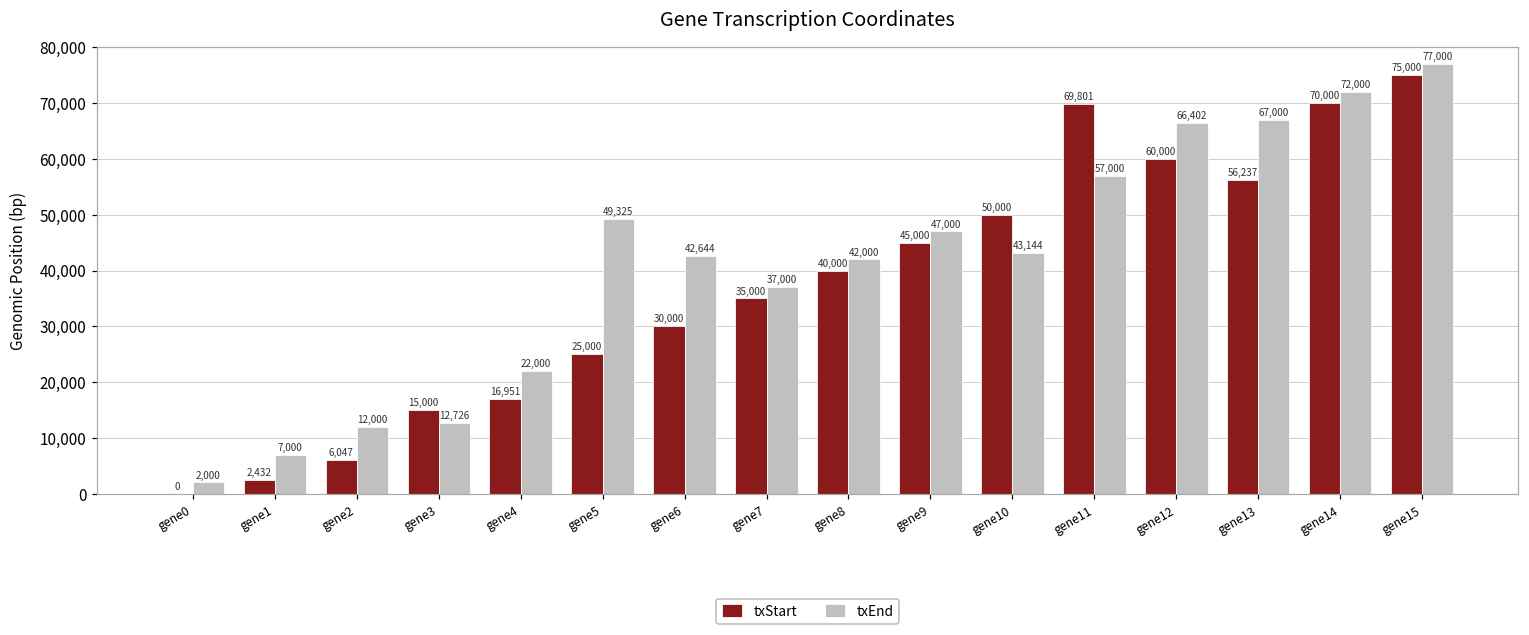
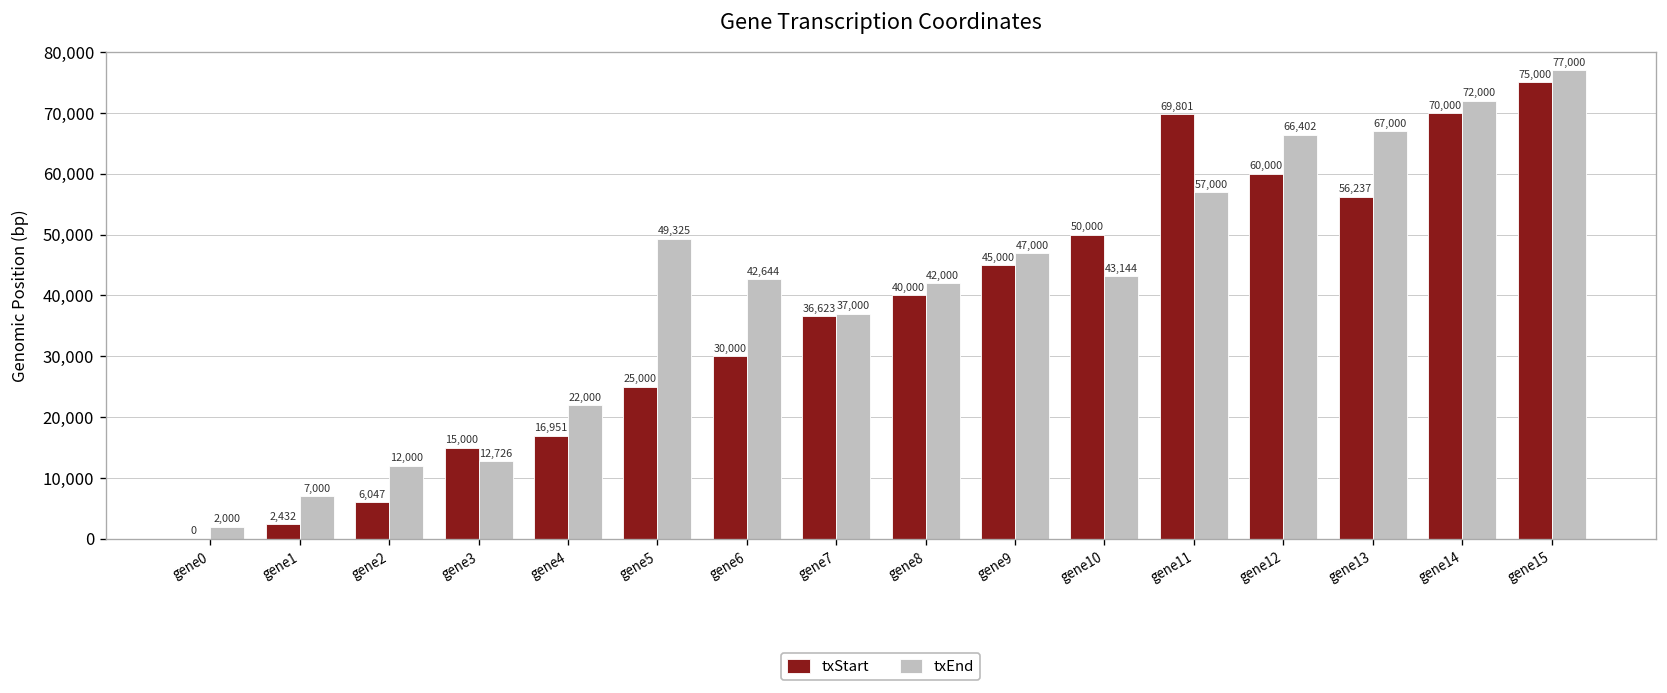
txStart, gene7: 35,000 -> 36,623
